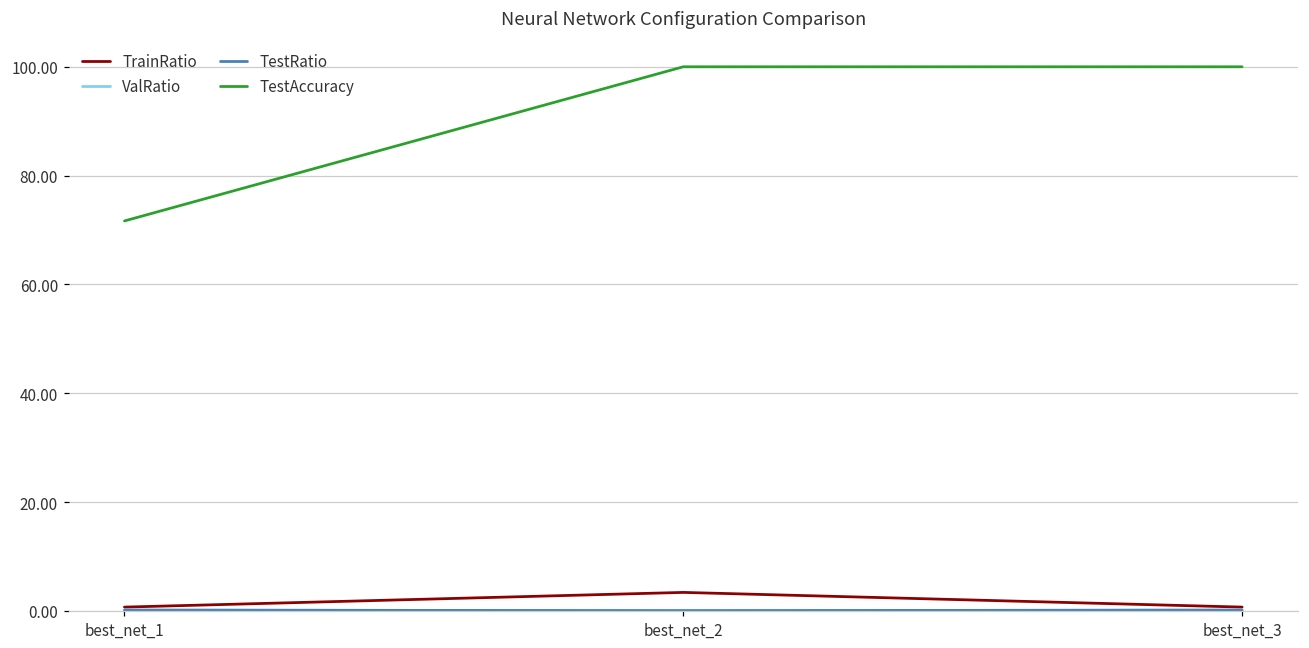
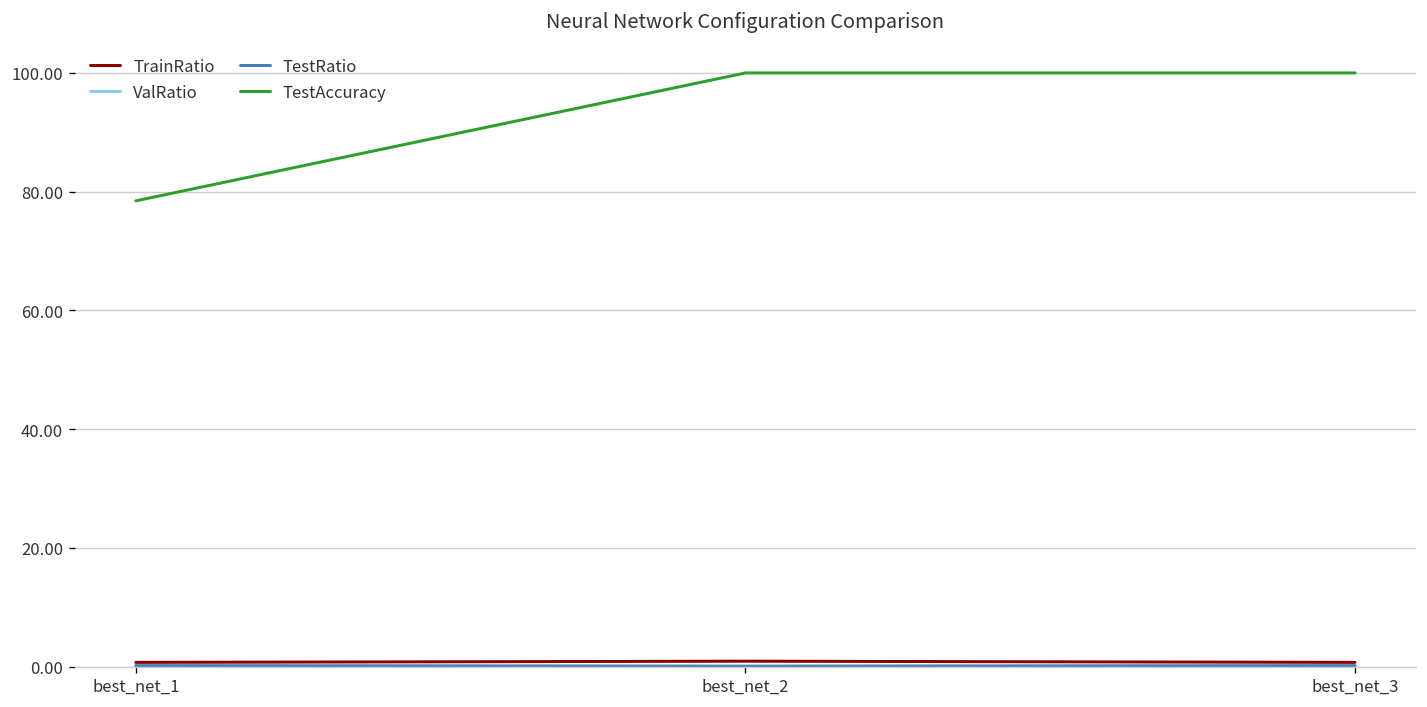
TestAccuracy, best_net_1: 72 -> 78
TrainRatio, best_net_2: 3 -> 1
